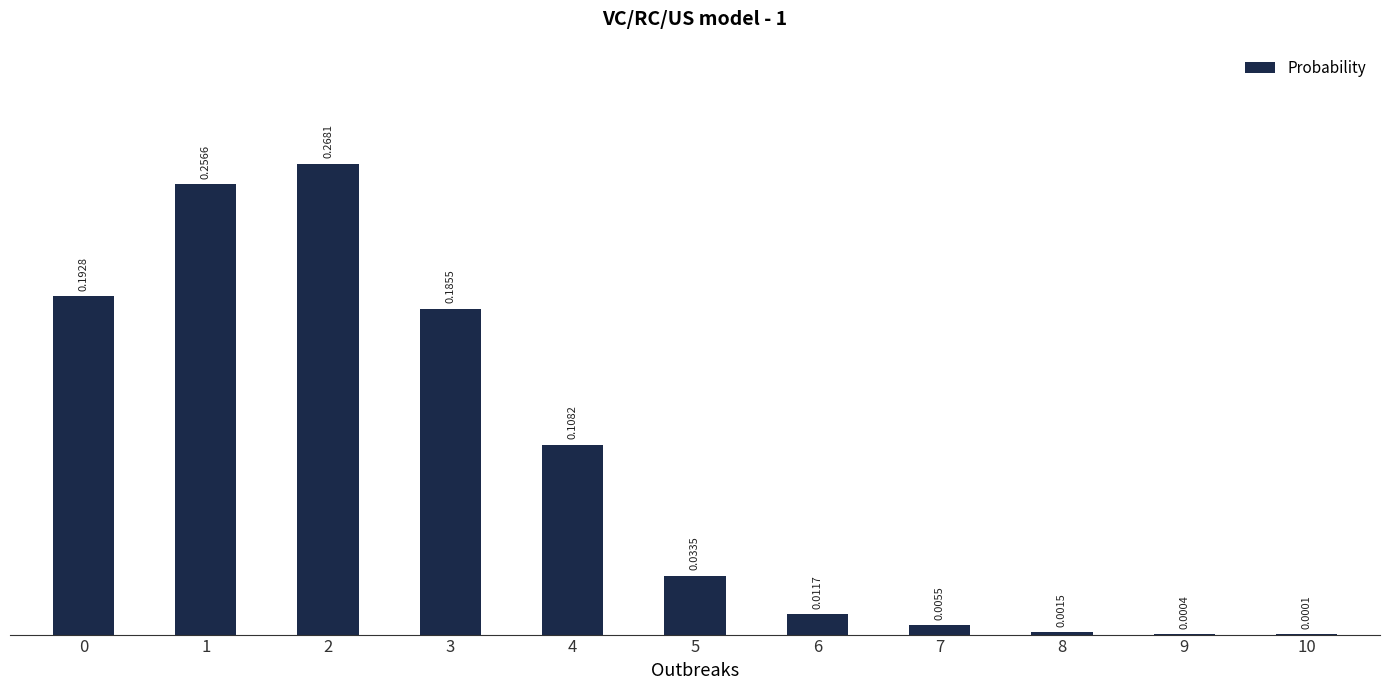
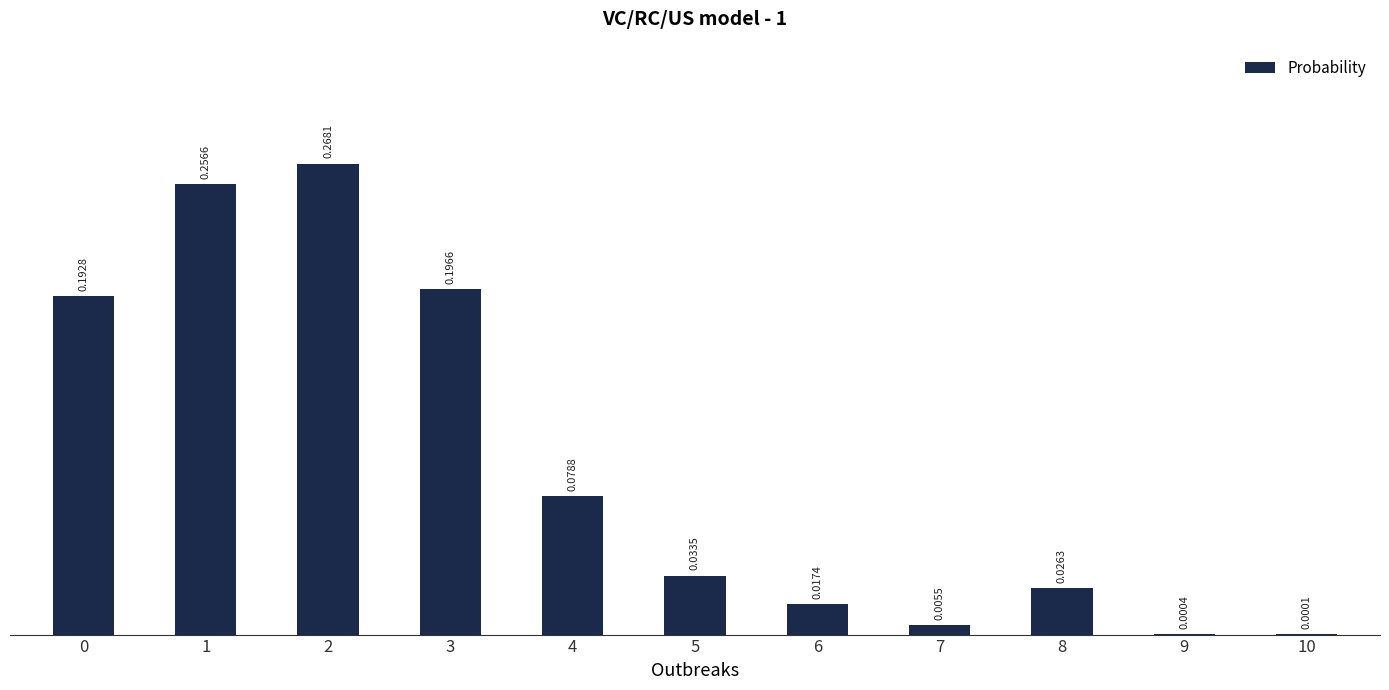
3: 0.1855 -> 0.1966
4: 0.1082 -> 0.0788
6: 0.0117 -> 0.0174
8: 0.0015 -> 0.0263
